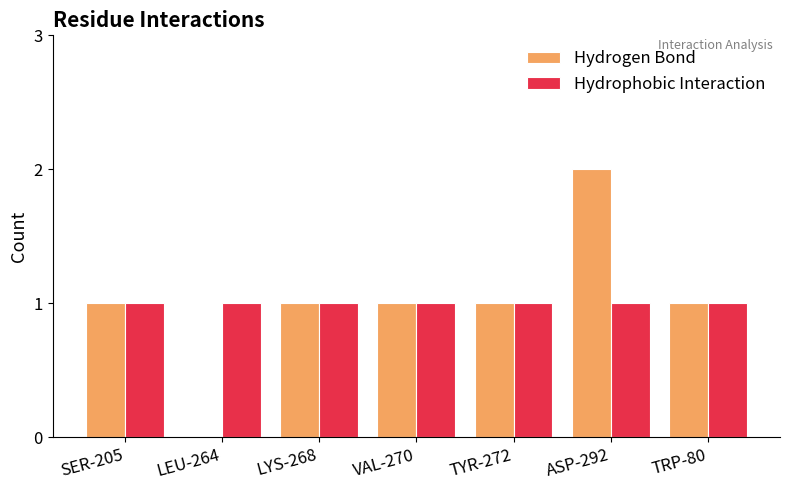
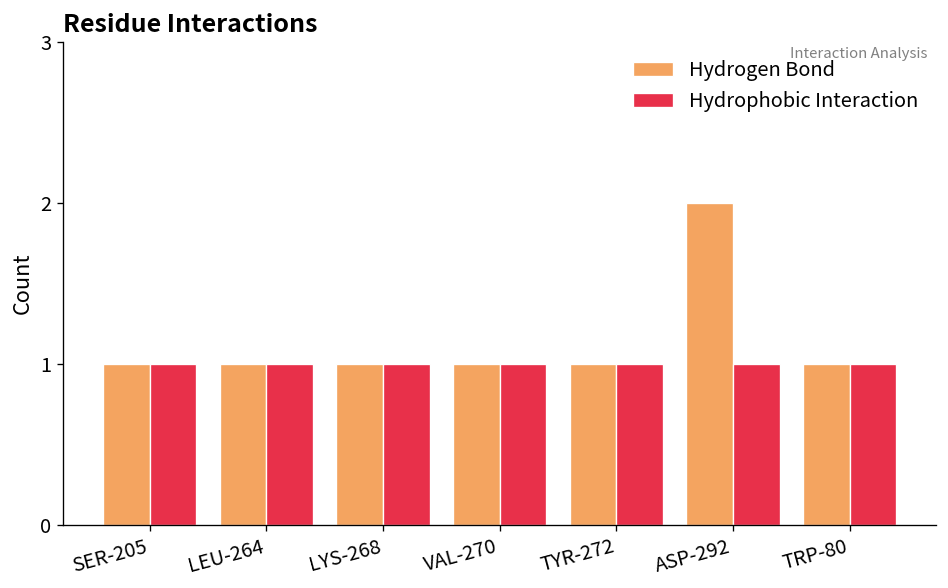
Hydrogen Bond, LEU-264: 0 -> 1
